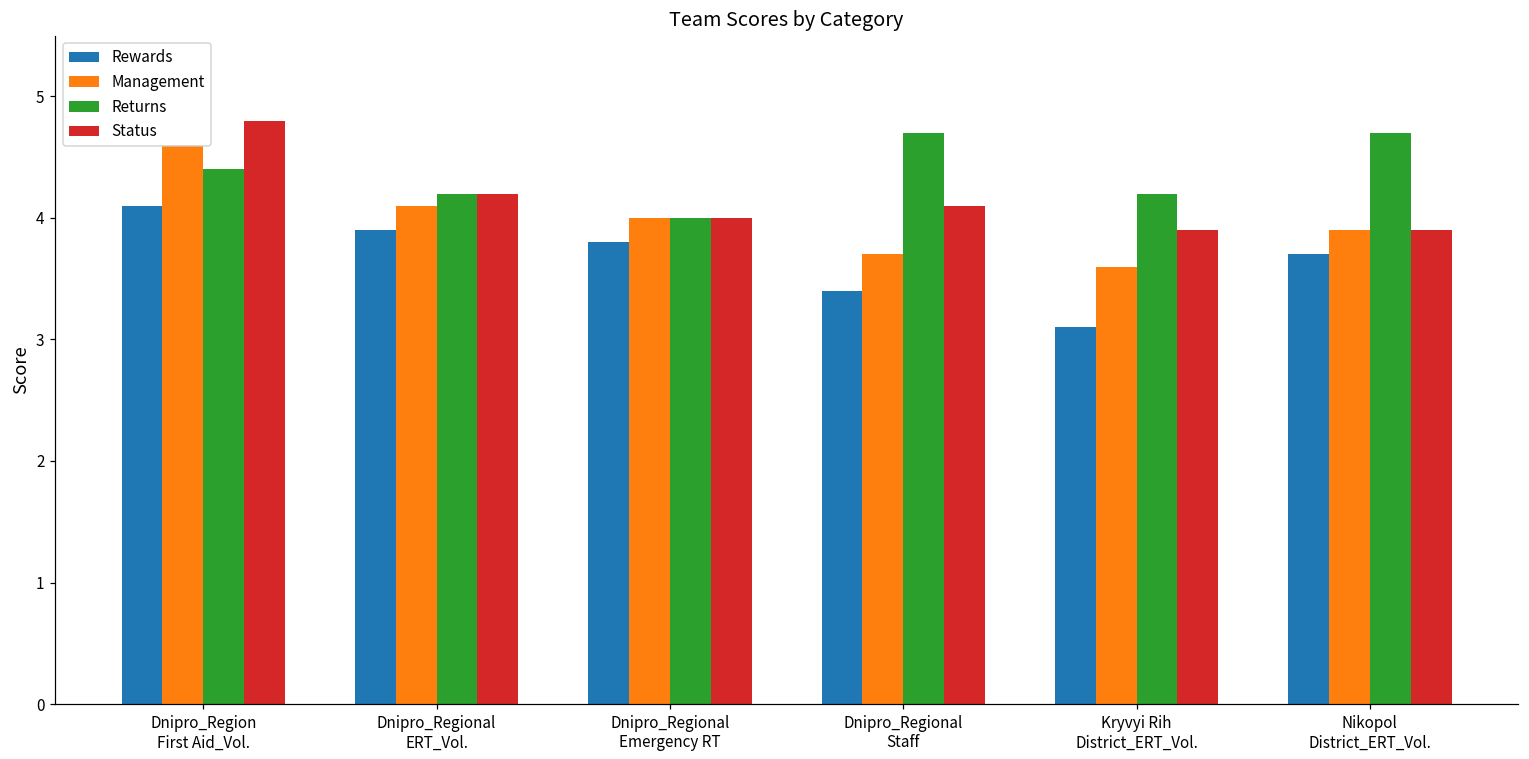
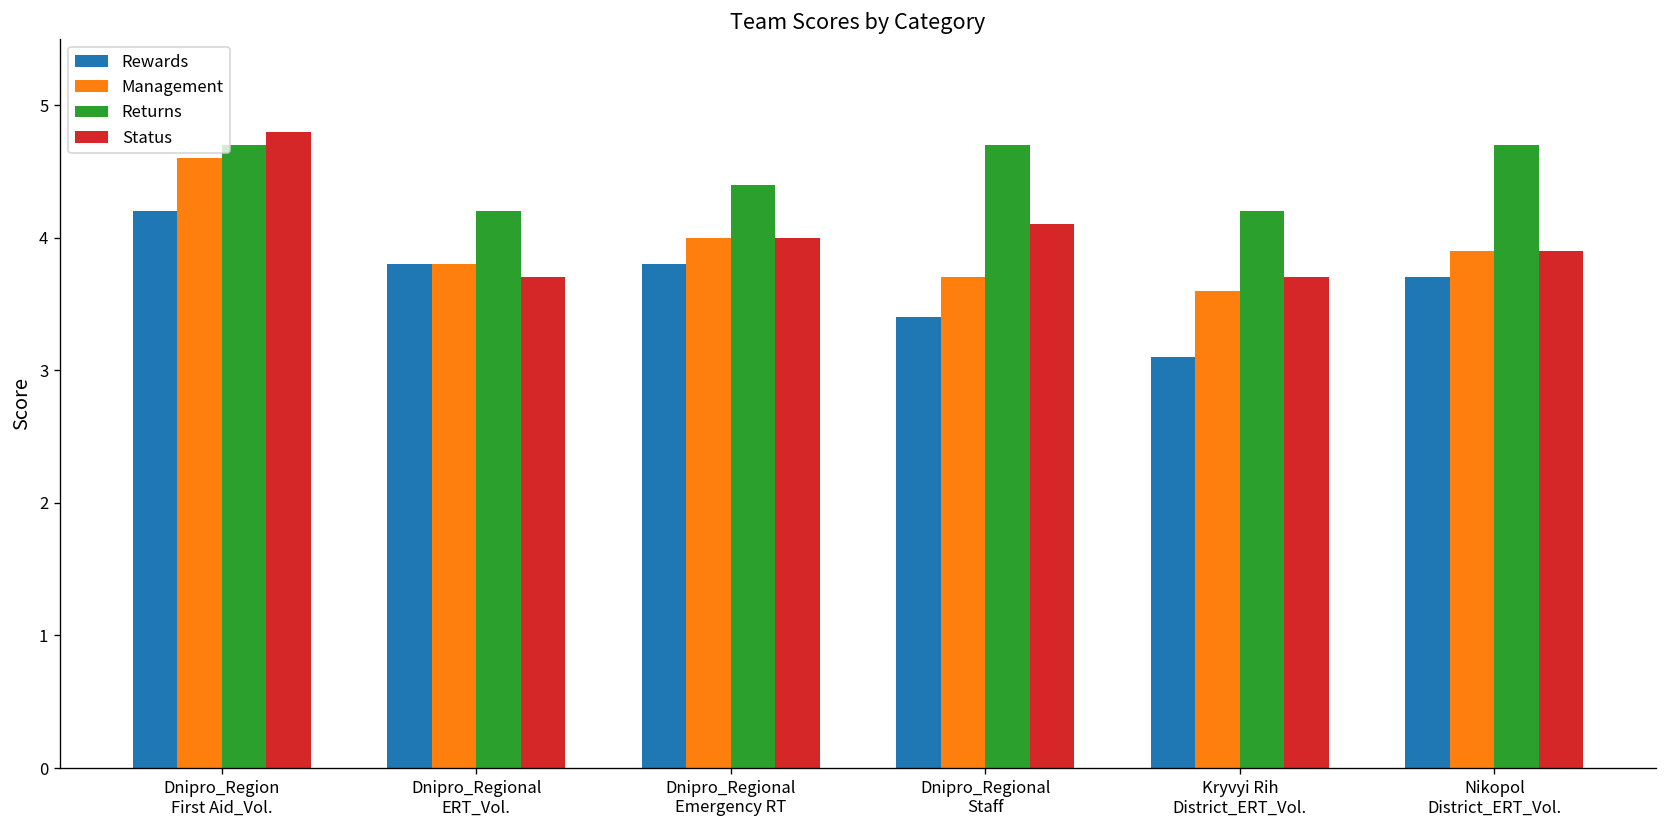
Rewards, Dnipro_Region First Aid_Vol.: 4.1 -> 4.2
Returns, Dnipro_Region First Aid_Vol.: 4.4 -> 4.7
Rewards, Dnipro_Regional ERT_Vol.: 3.9 -> 3.8
Management, Dnipro_Regional ERT_Vol.: 4.1 -> 3.8
Status, Dnipro_Regional ERT_Vol.: 4.2 -> 3.7
Returns, Dnipro_Regional Emergency RT: 4.0 -> 4.4
Status, Kryvyi Rih District_ERT_Vol.: 3.9 -> 3.7
